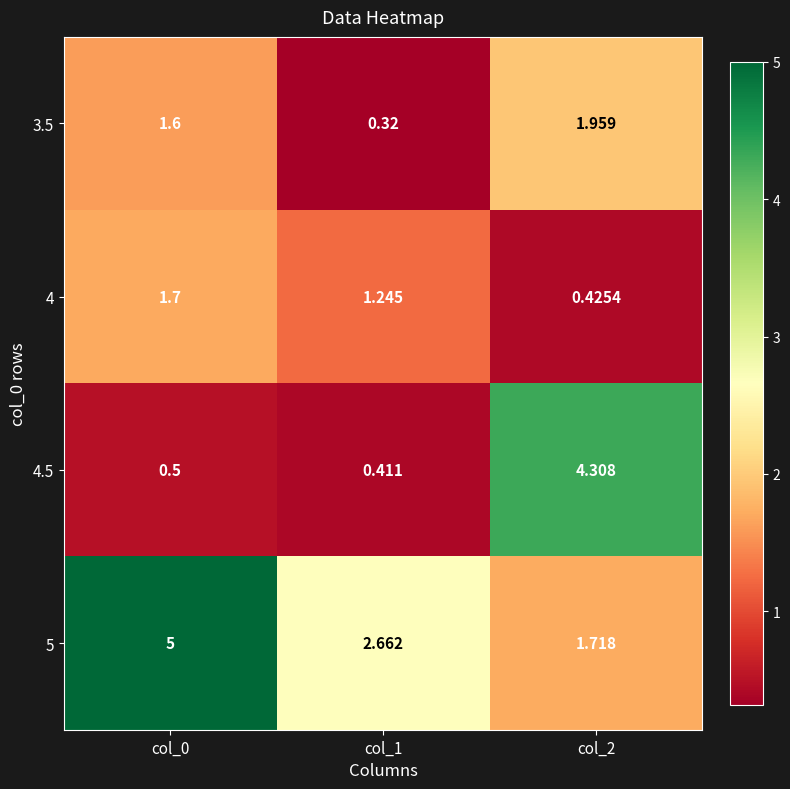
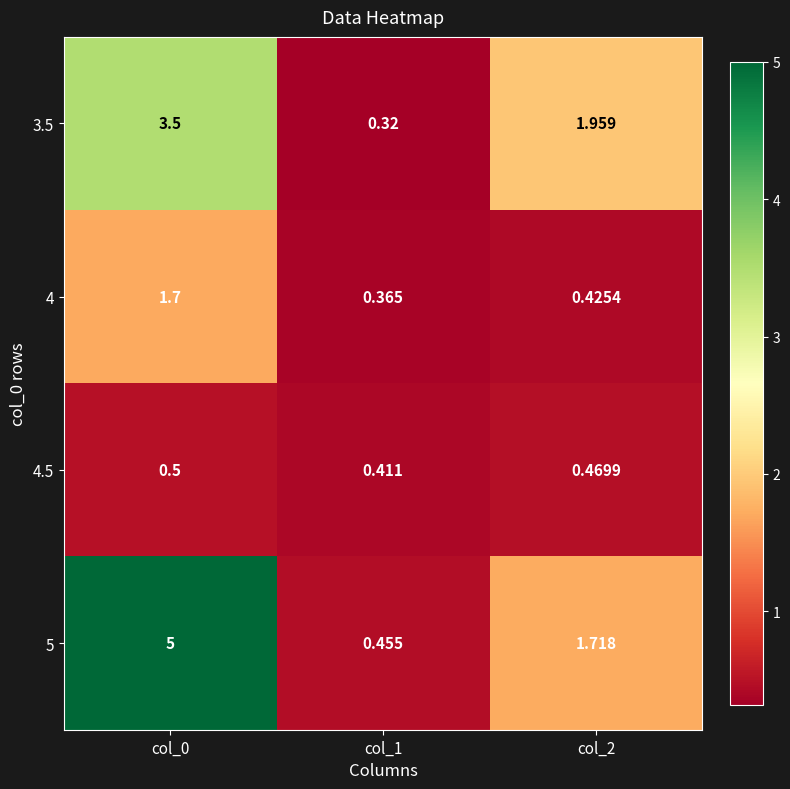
3.5, col_0: 1.6 -> 3.5
4, col_1: 1.245 -> 0.365
4.5, col_2: 4.308 -> 0.4699
5, col_1: 2.662 -> 0.455
